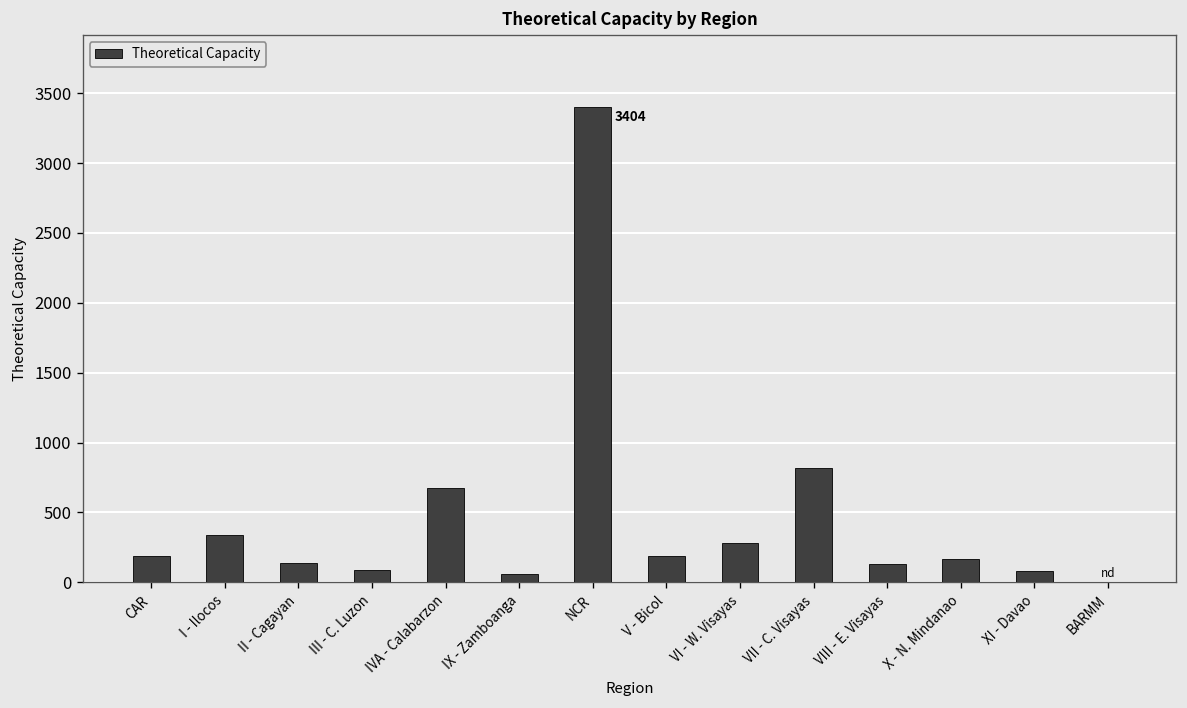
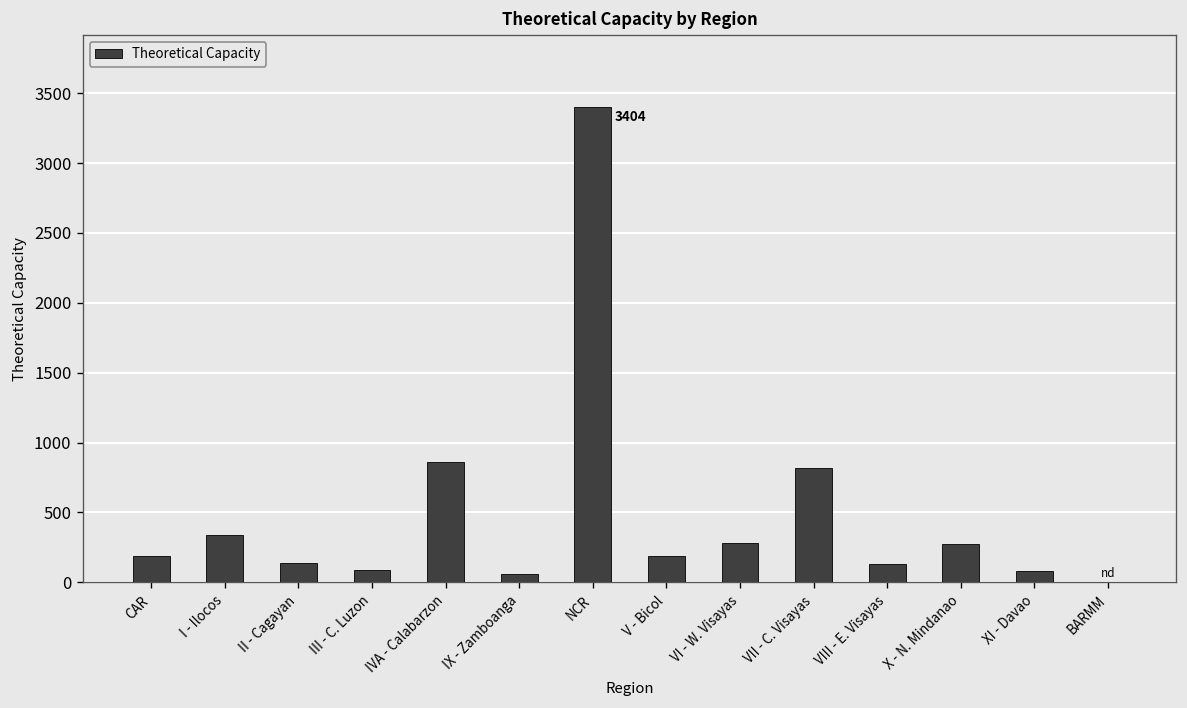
IVA - Calabarzon: 680 -> 860
X - N. Mindanao: 170 -> 270
